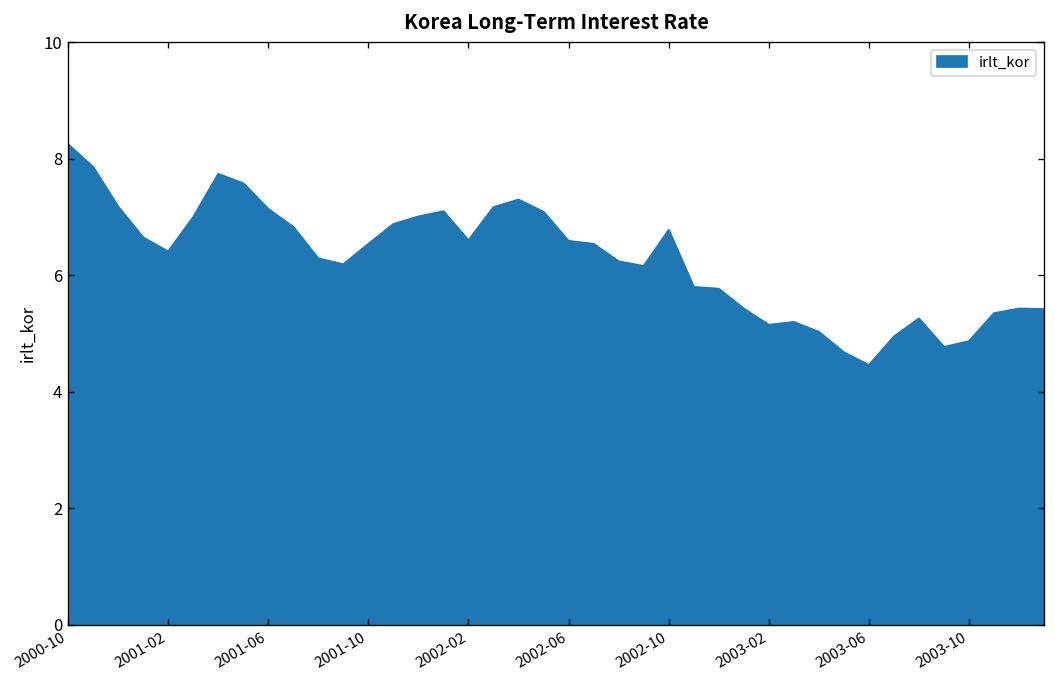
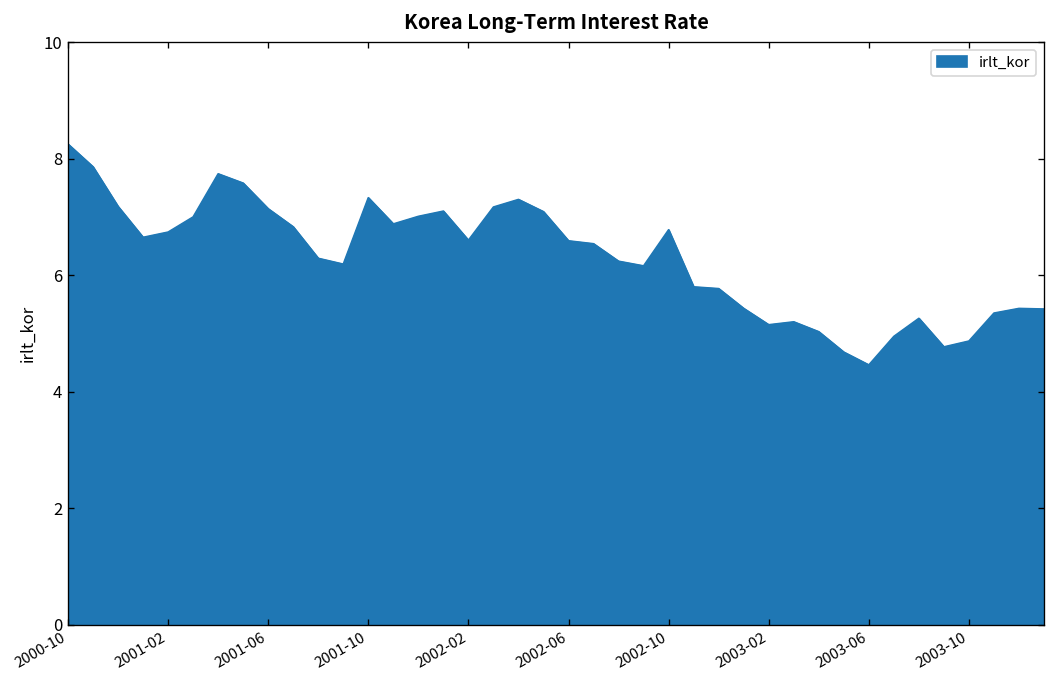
2001-02: 6.4 -> 6.7
2001-10: 6.5 -> 7.3
